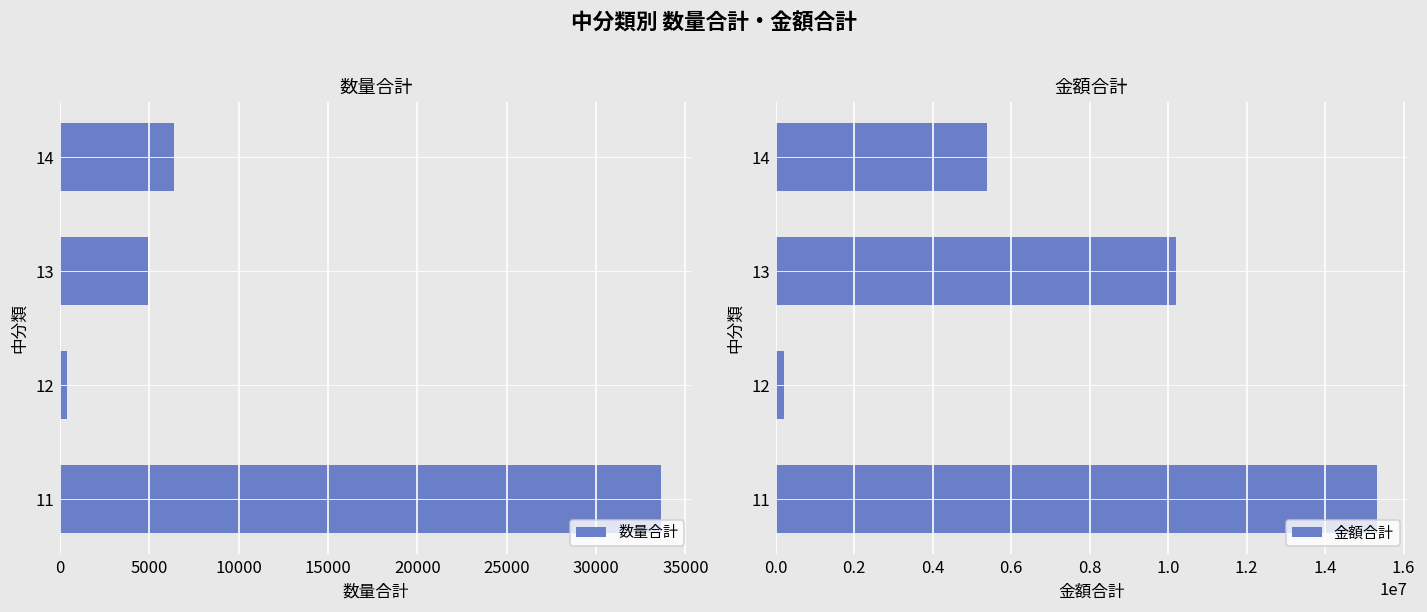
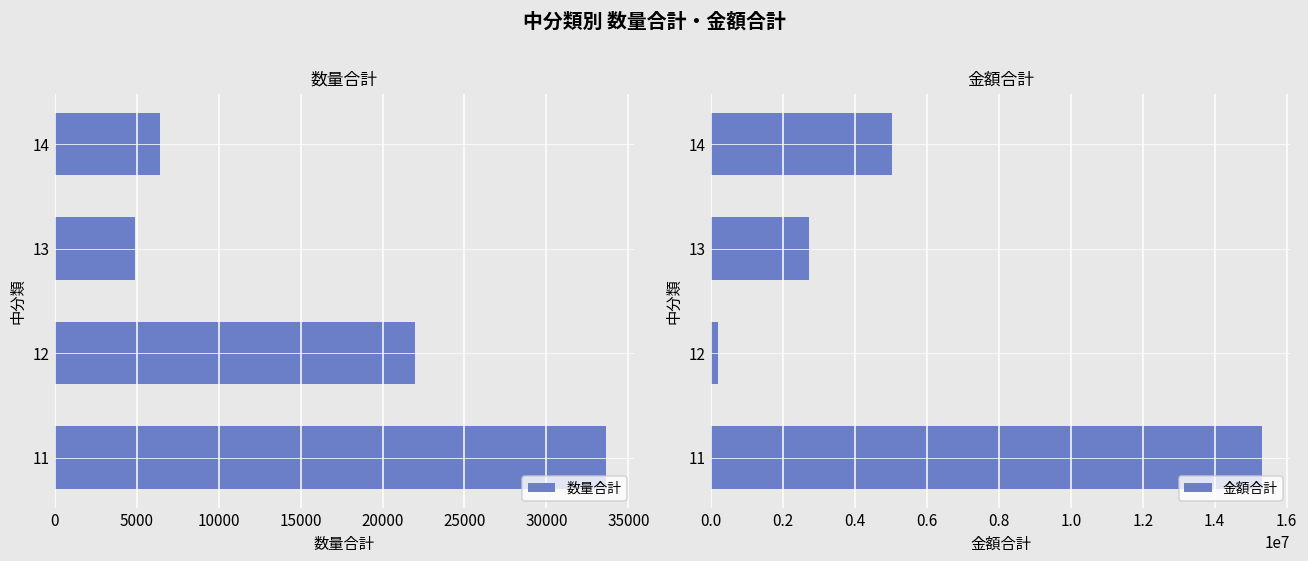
数量合計, 12: 400 -> 22000
金額合計, 14: 5400000 -> 5000000
金額合計, 13: 10200000 -> 2700000
